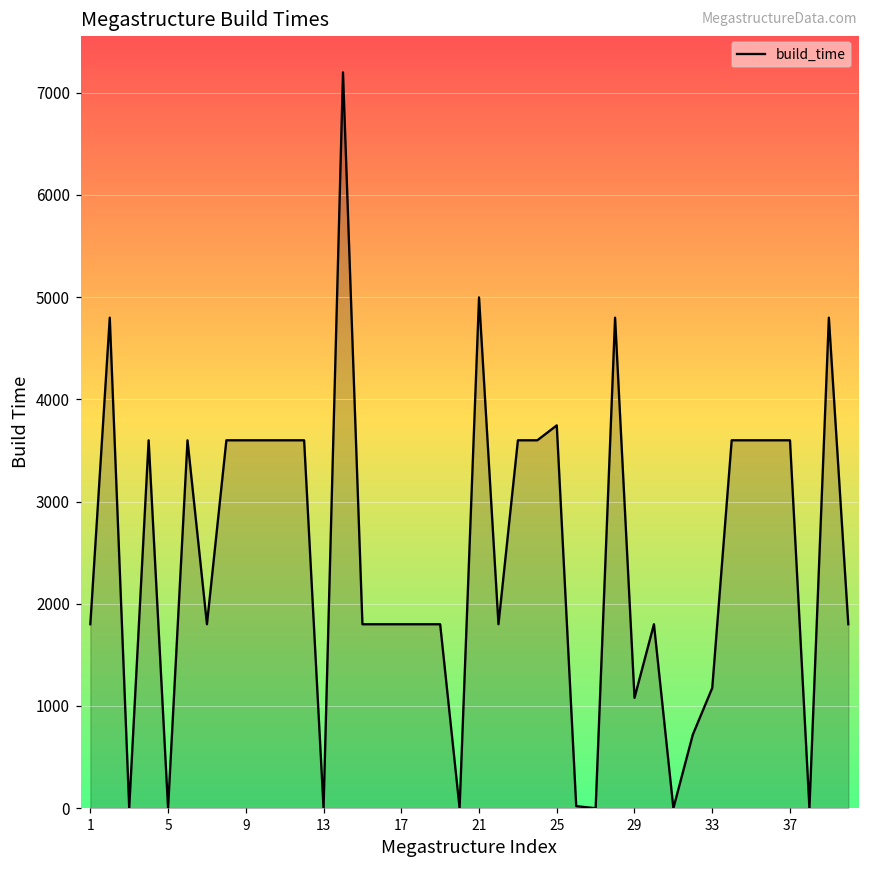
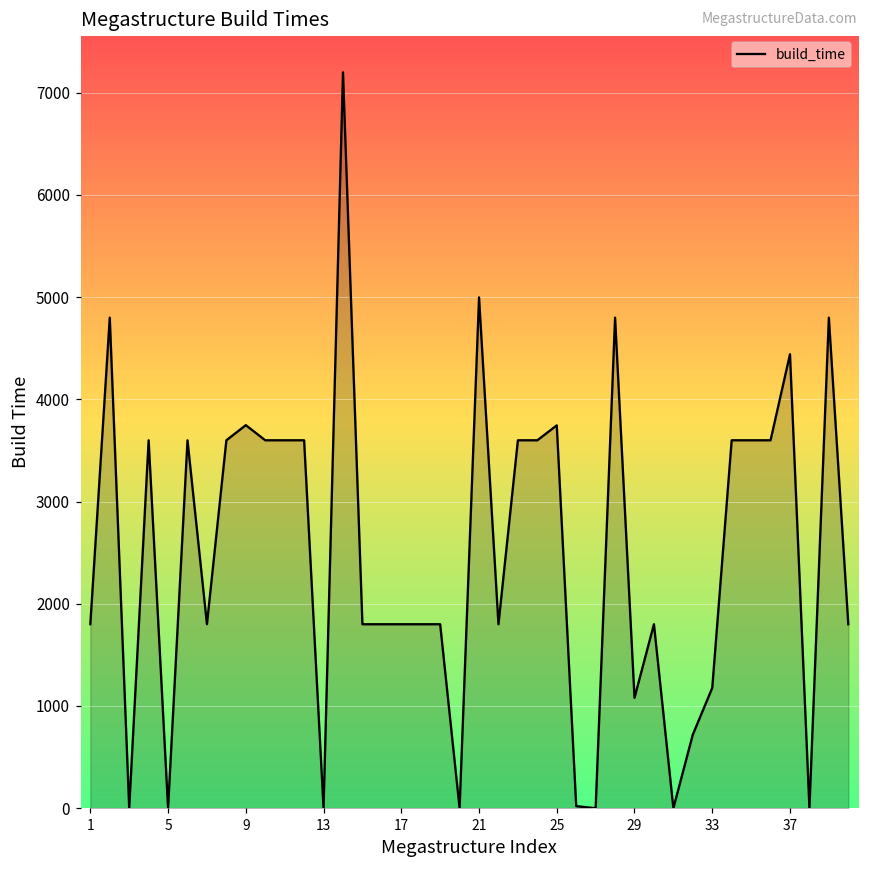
9: 3600 -> 3700
37: 3600 -> 4400
